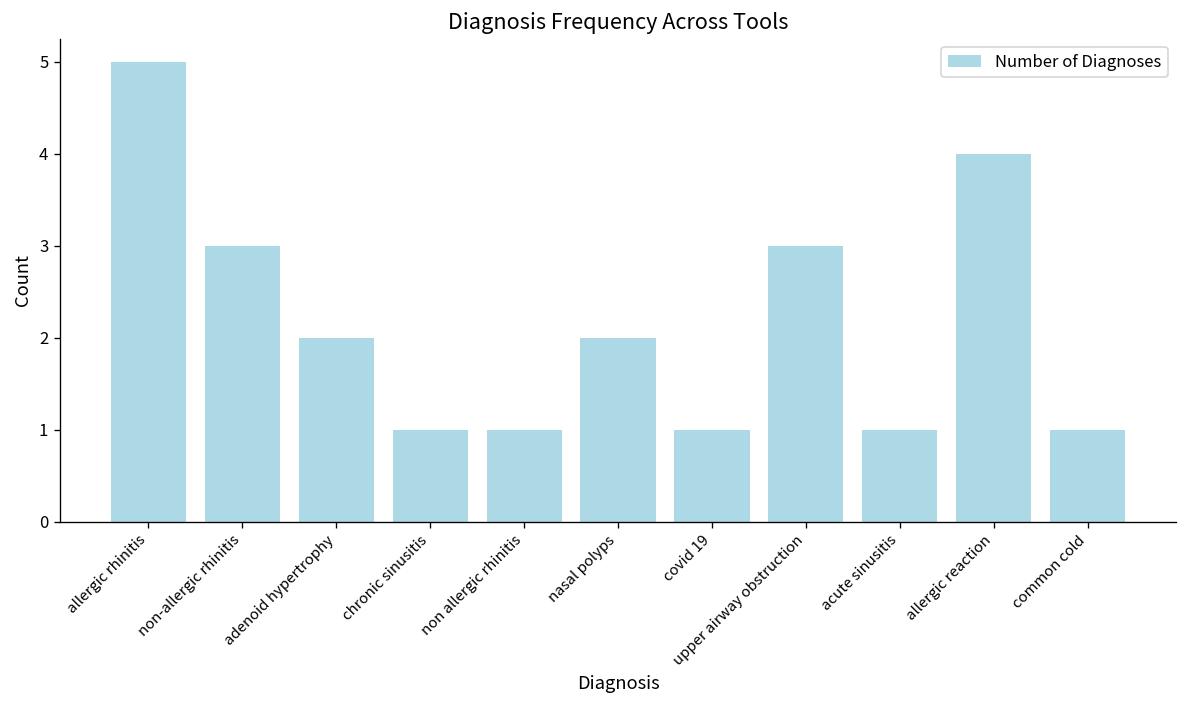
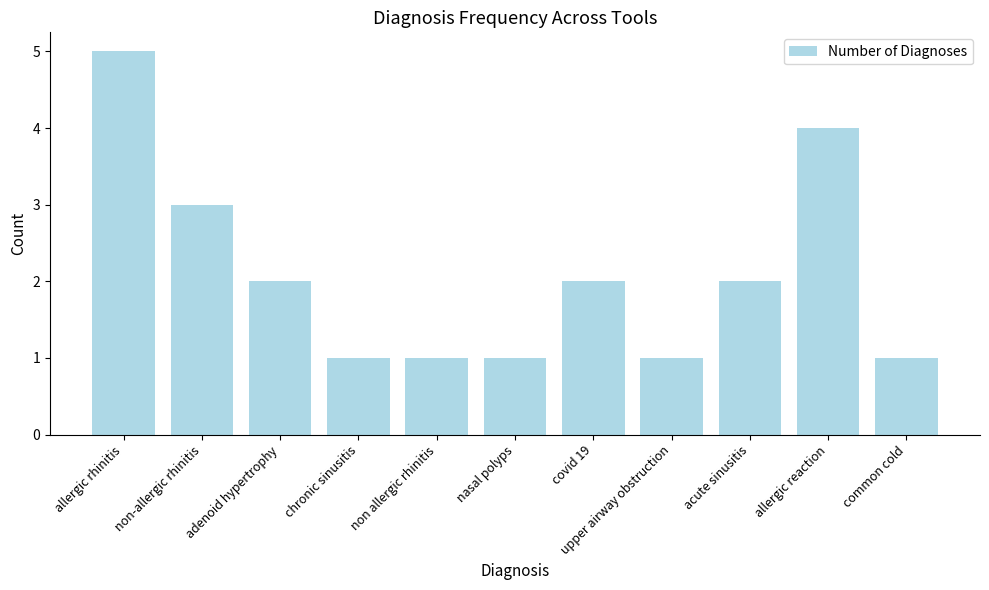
nasal polyps: 2 -> 1
covid 19: 1 -> 2
upper airway obstruction: 3 -> 1
acute sinusitis: 1 -> 2
